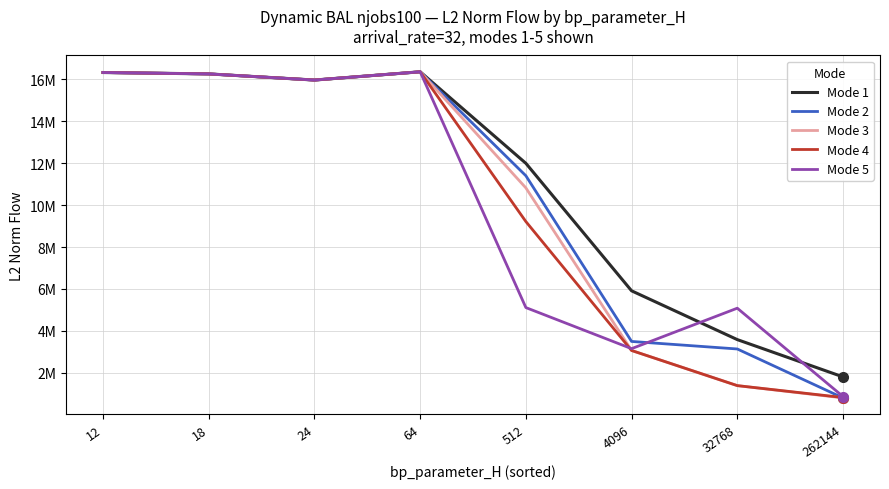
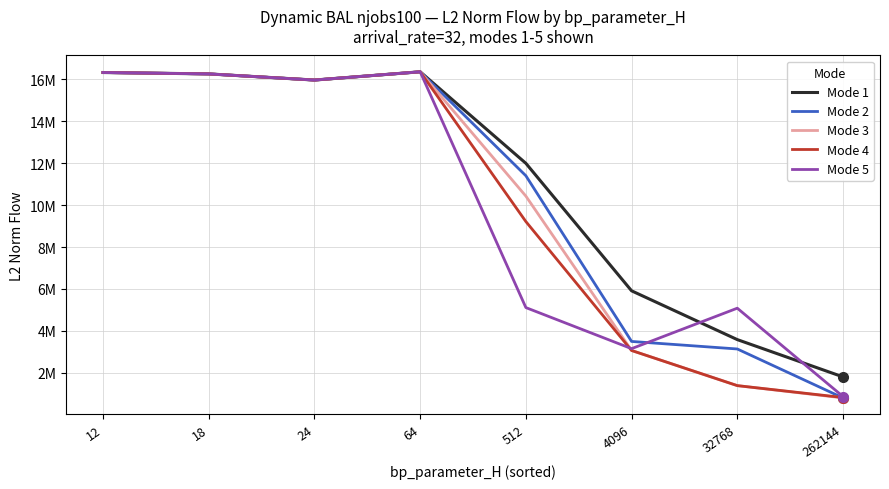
Mode 3, 512: 10800000 -> 10400000
